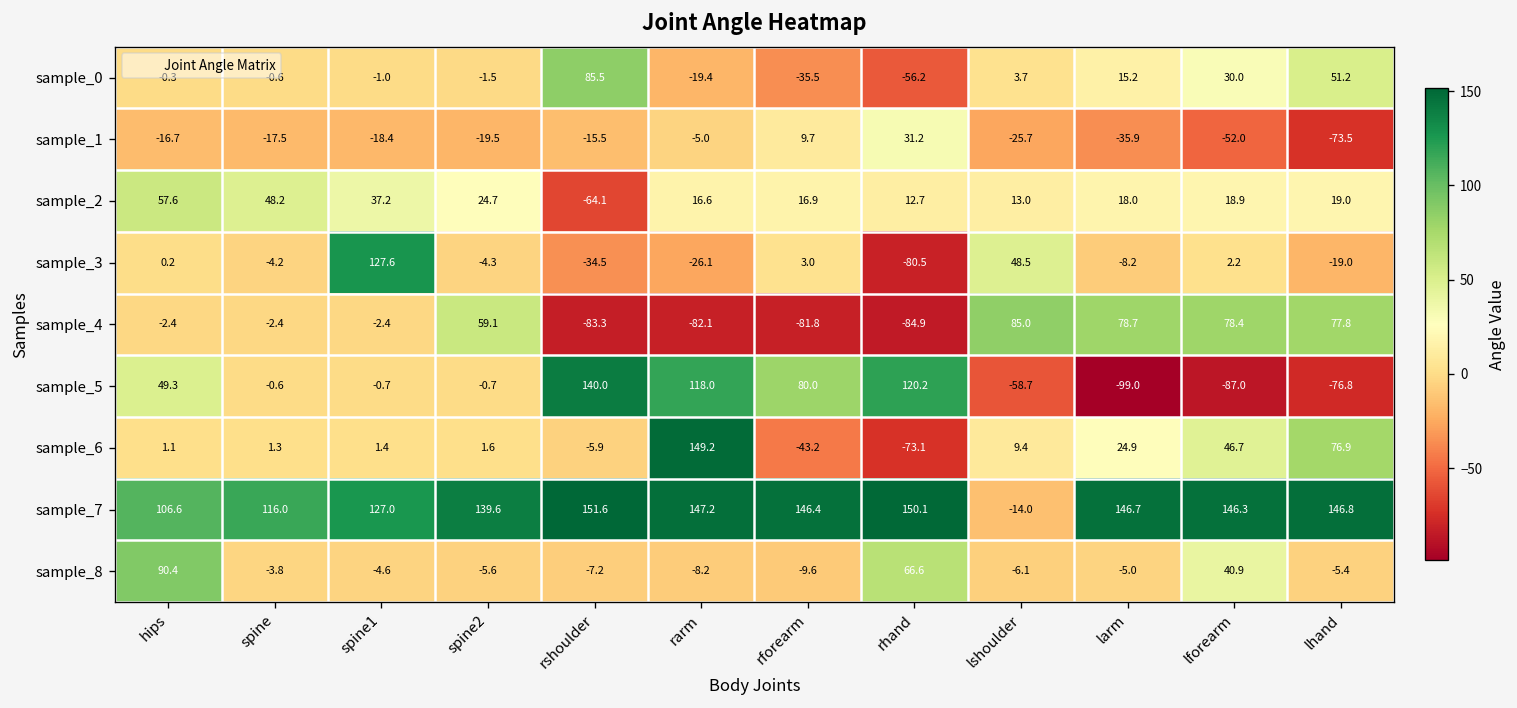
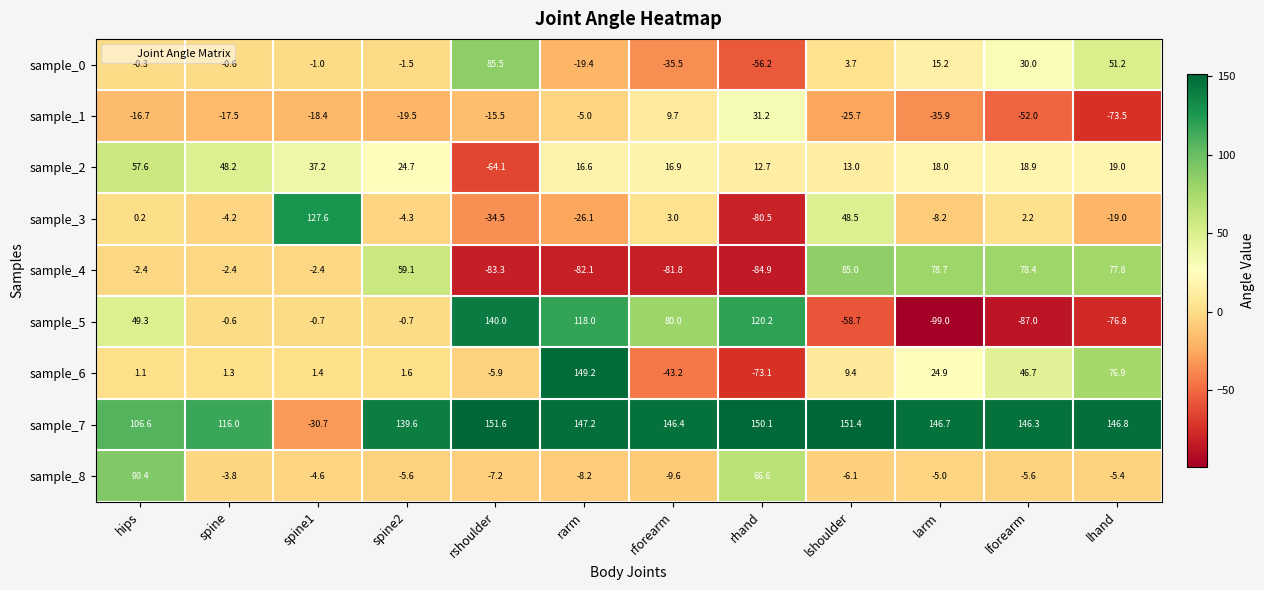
sample_7, spine1: 127.0 -> -30.7
sample_7, lshoulder: -14.0 -> 151.4
sample_8, lforearm: 40.9 -> -5.6
